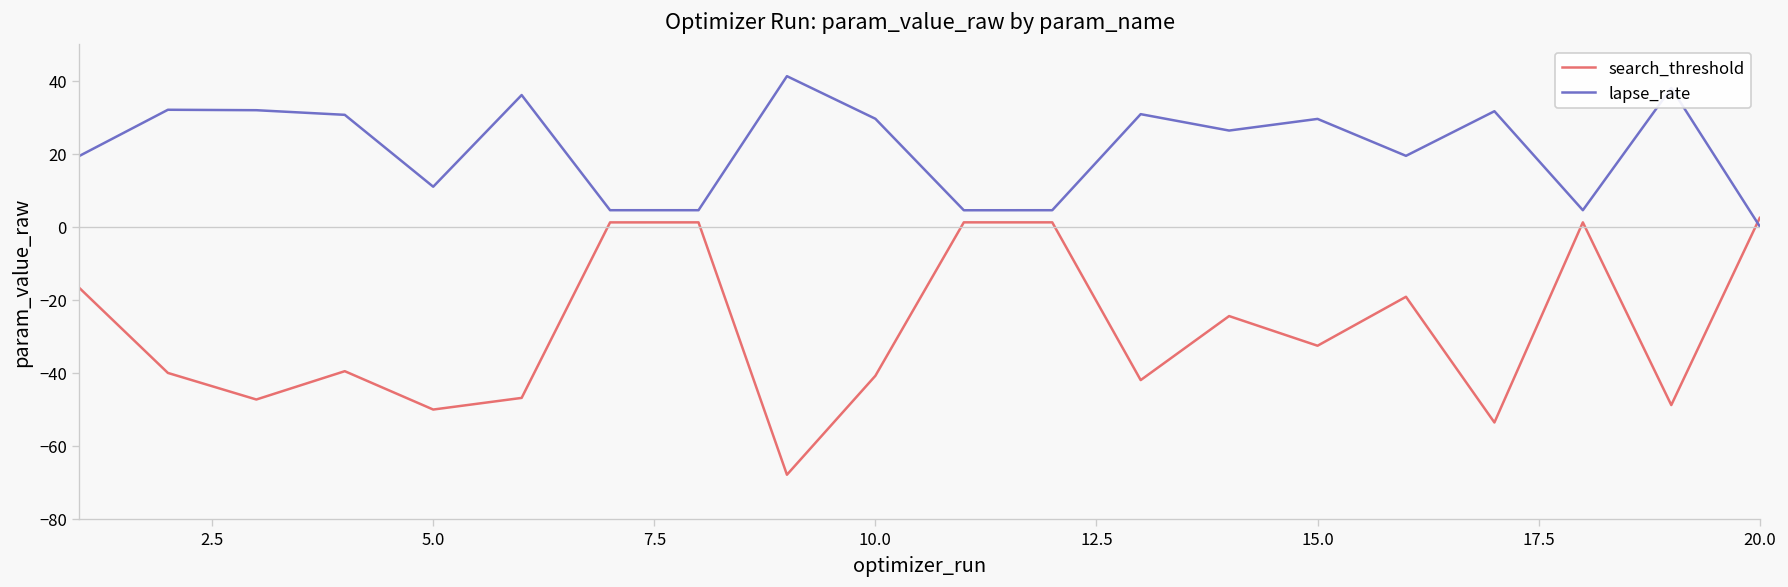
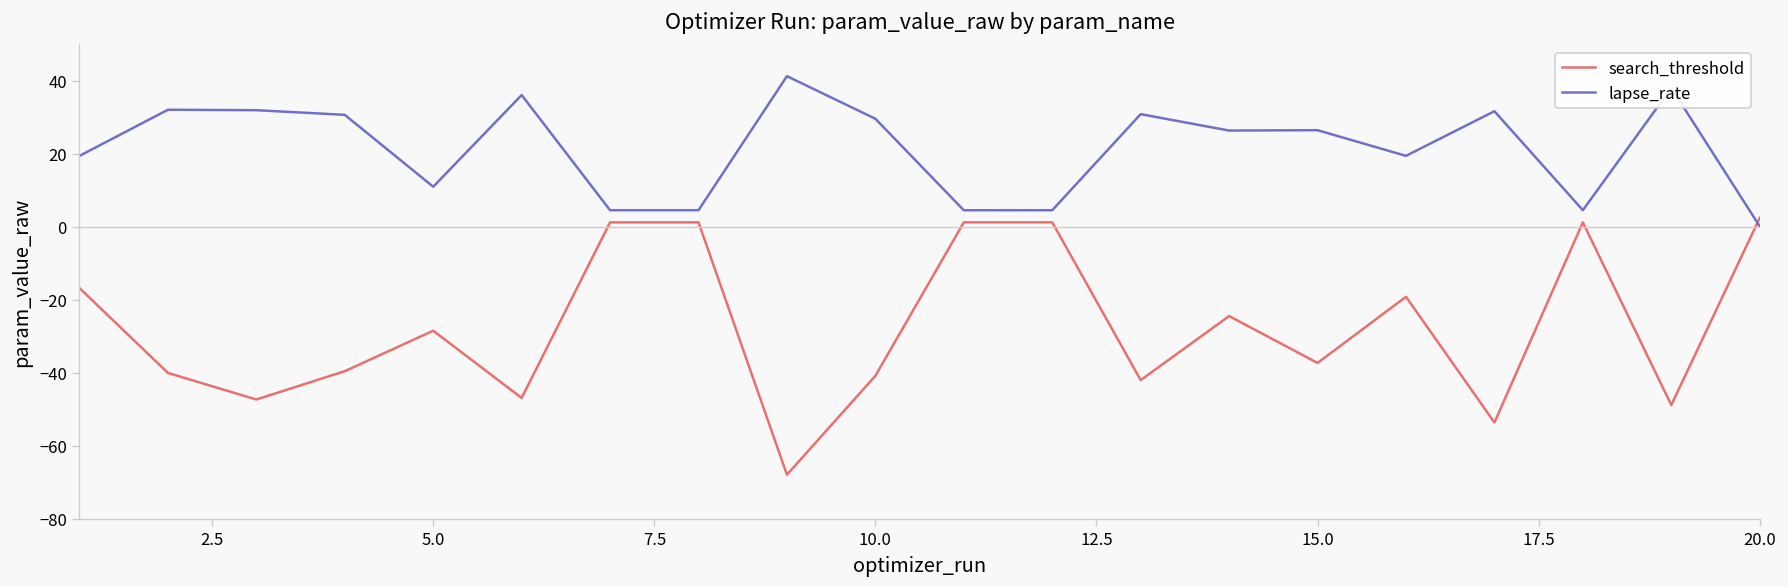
search_threshold, 5.0: -50 -> -28
search_threshold, 15.0: -33 -> -37
lapse_rate, 15.0: 30 -> 26
